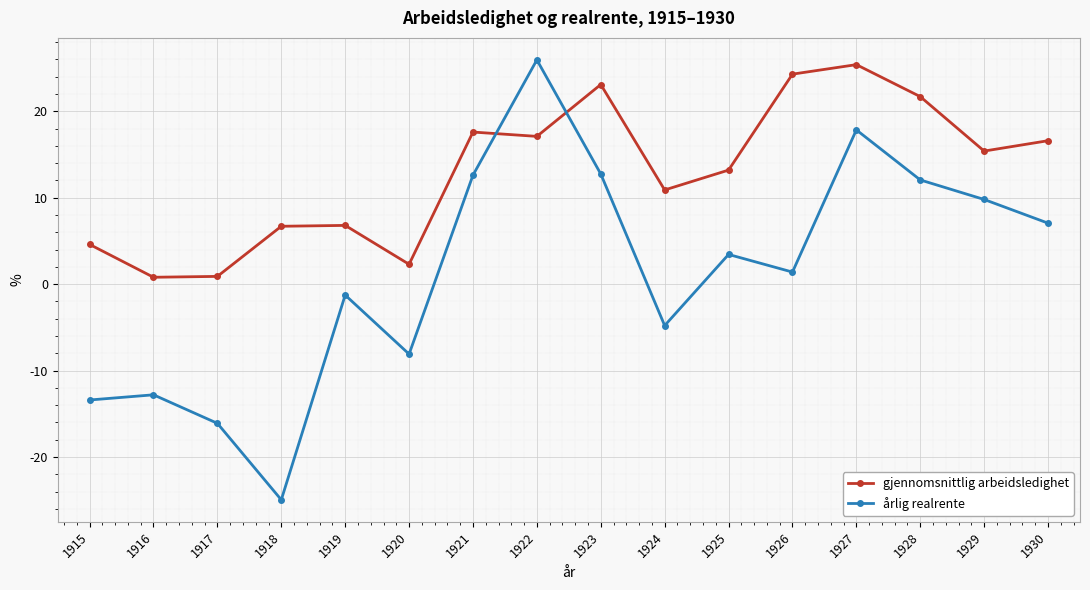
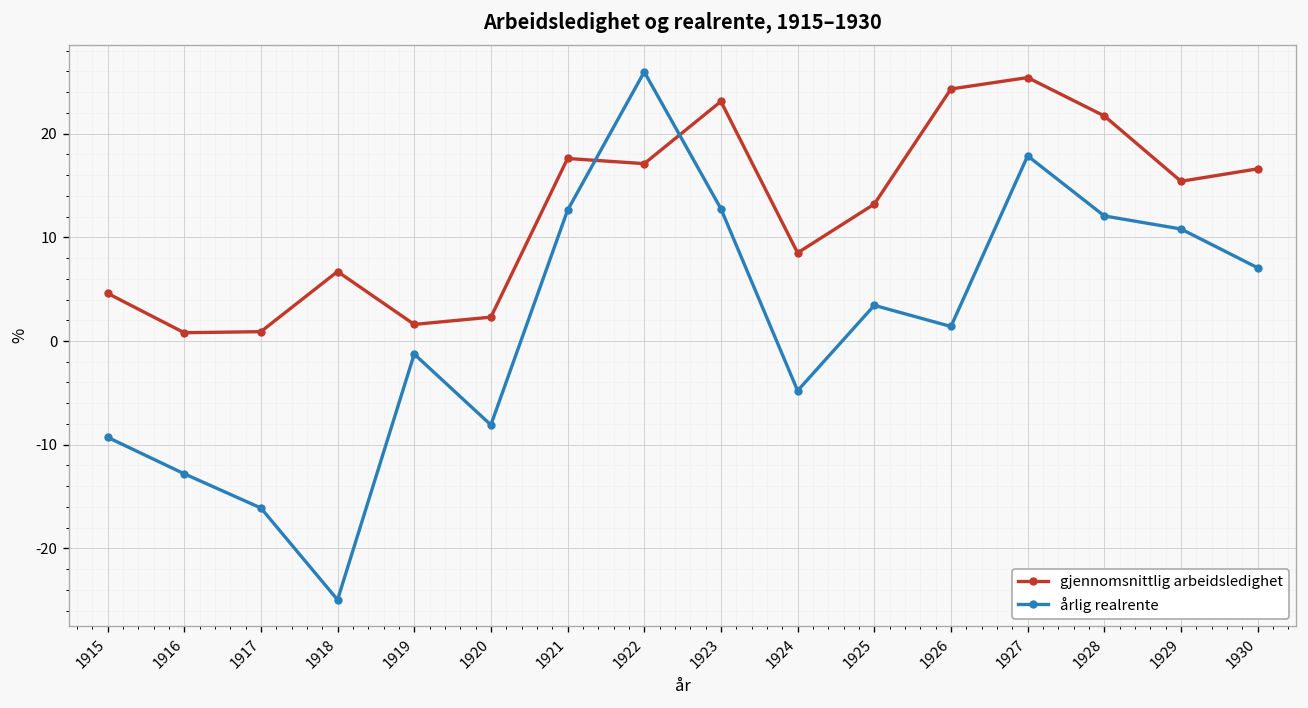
årlig realrente, 1915: -13 -> -9
gjennomsnittlig arbeidsledighet, 1919: 7 -> 2
gjennomsnittlig arbeidsledighet, 1924: 11 -> 9
årlig realrente, 1929: 10 -> 11
